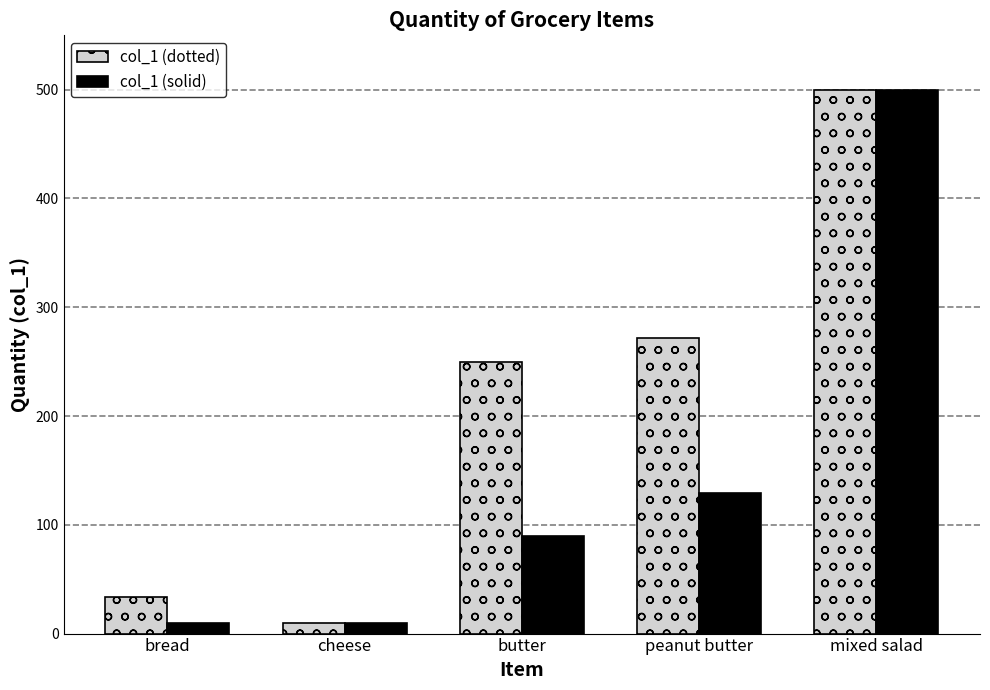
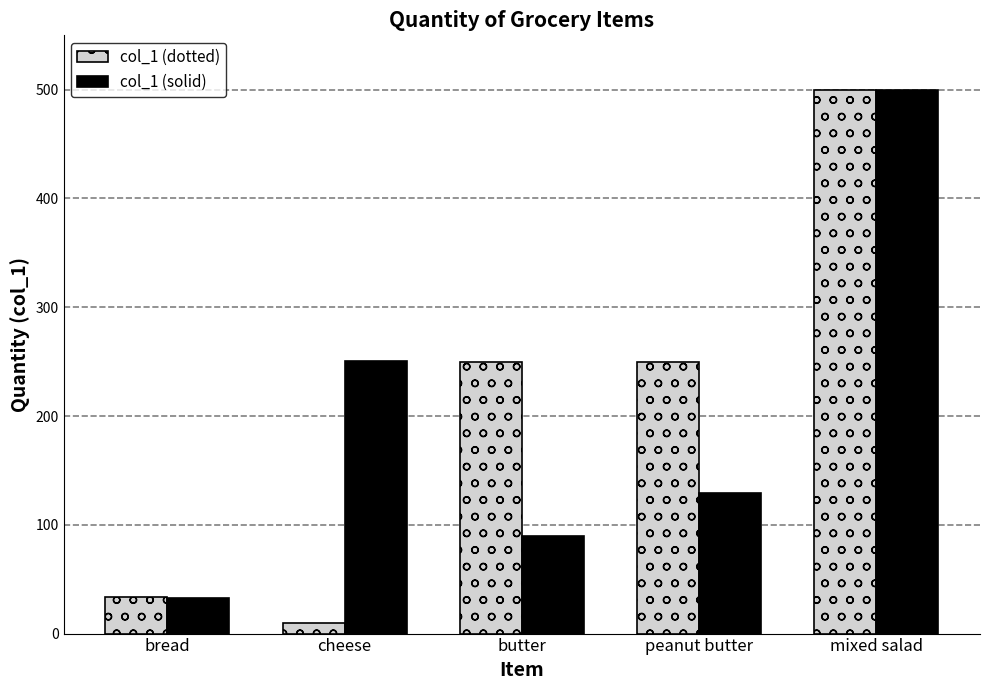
col_1 (solid), bread: 10 -> 33
col_1 (solid), cheese: 10 -> 251
col_1 (dotted), peanut butter: 272 -> 250
